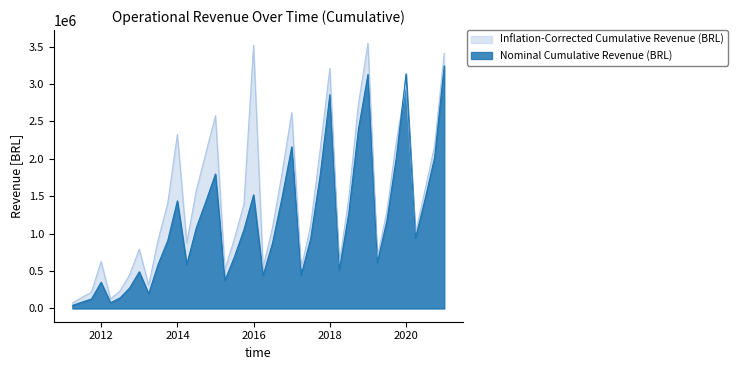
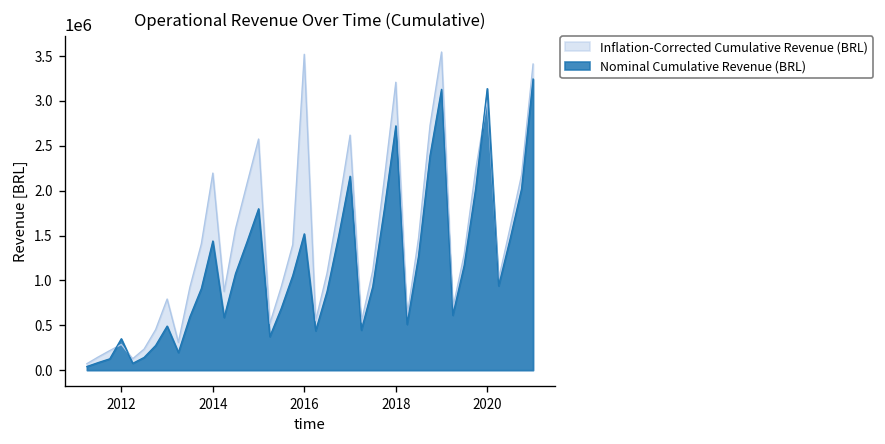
Inflation-Corrected Cumulative Revenue (BRL), 2012: 600000 -> 300000
Inflation-Corrected Cumulative Revenue (BRL), 2014: 2300000 -> 2200000
Nominal Cumulative Revenue (BRL), 2018: 2900000 -> 2700000
